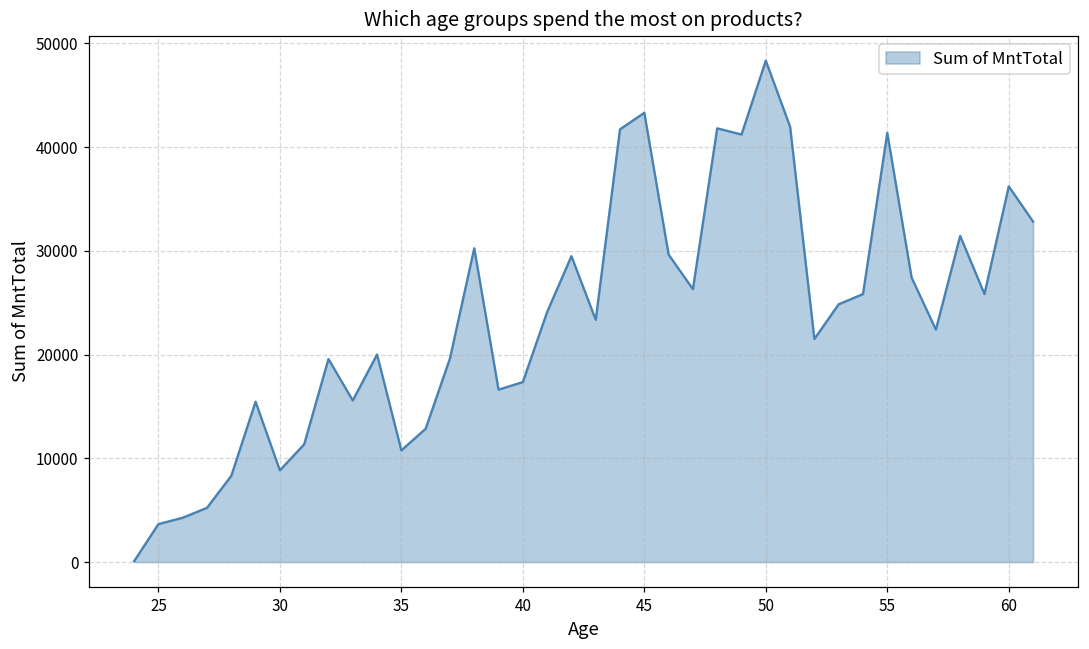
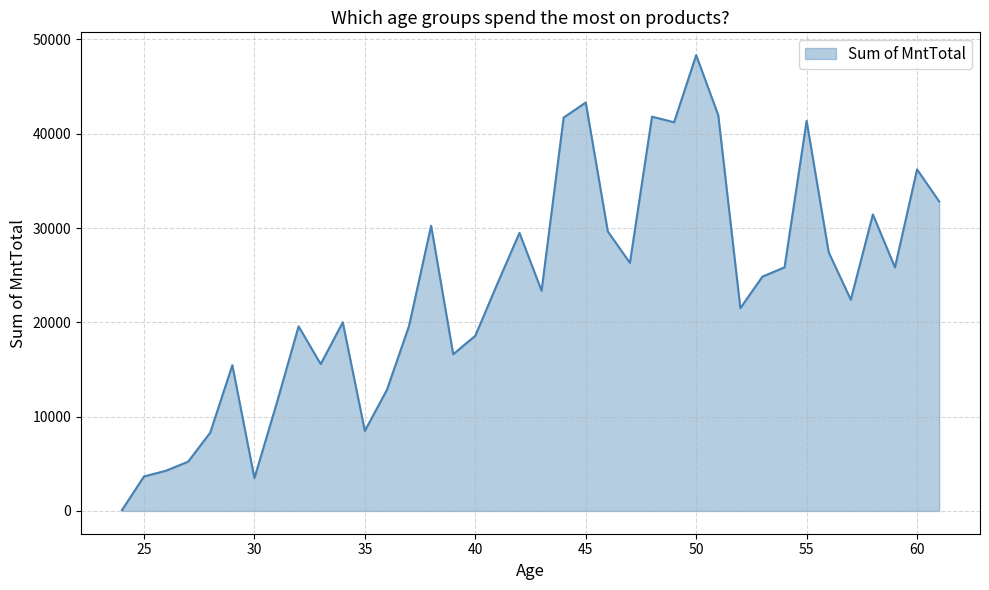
30: 9000 -> 3000
35: 11000 -> 8000
40: 17000 -> 19000
